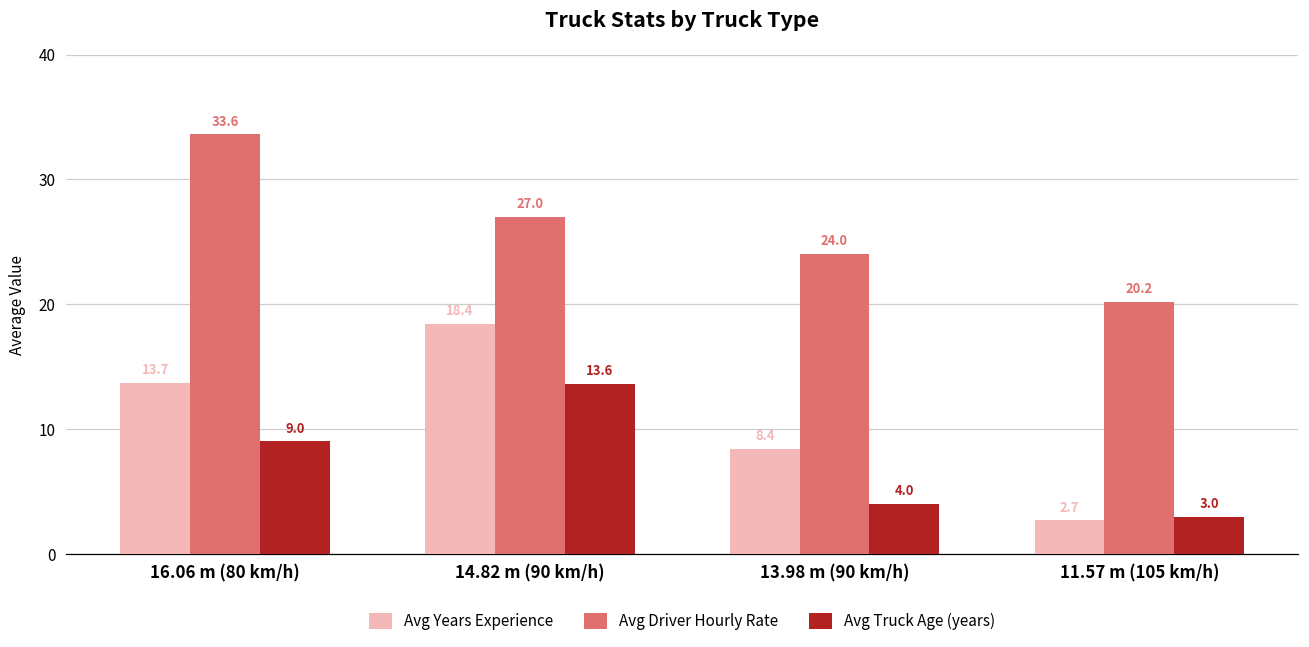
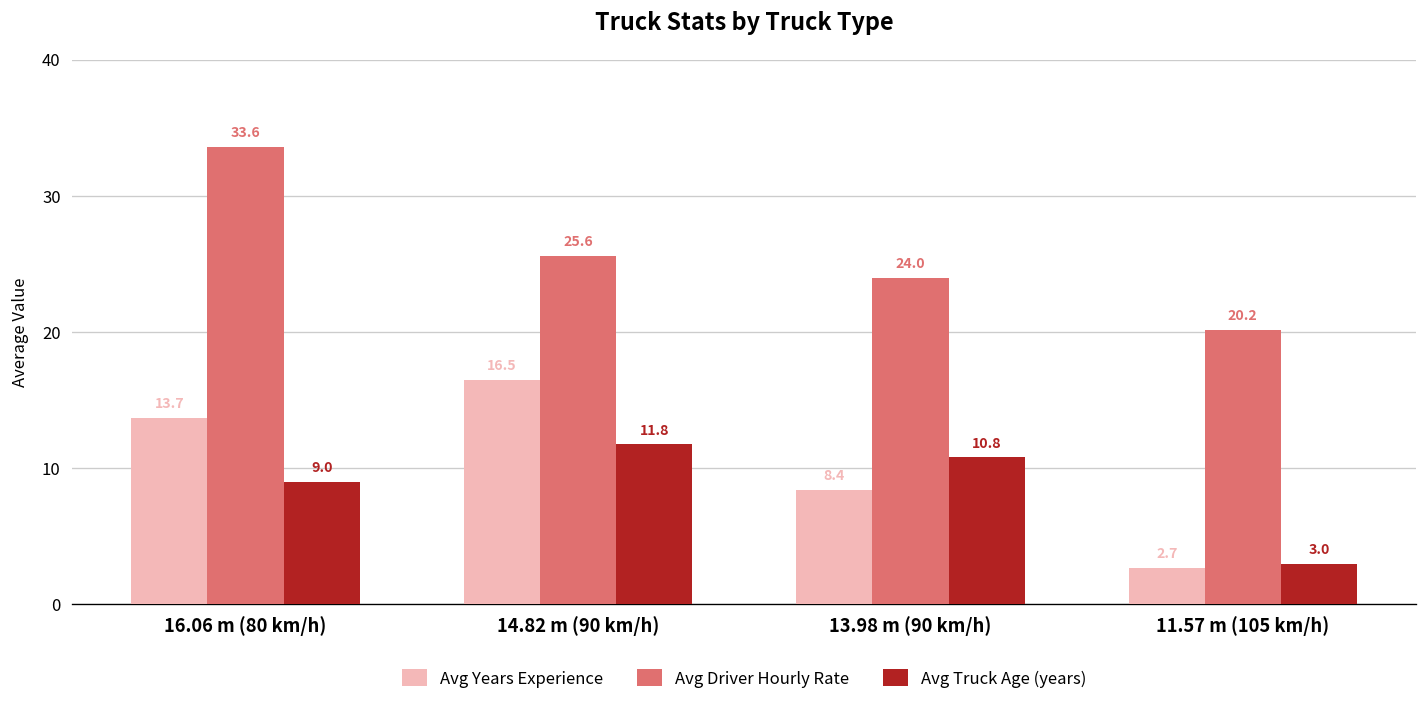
Avg Years Experience, 14.82 m (90 km/h): 18.4 -> 16.5
Avg Driver Hourly Rate, 14.82 m (90 km/h): 27.0 -> 25.6
Avg Truck Age (years), 14.82 m (90 km/h): 13.6 -> 11.8
Avg Truck Age (years), 13.98 m (90 km/h): 4.0 -> 10.8
